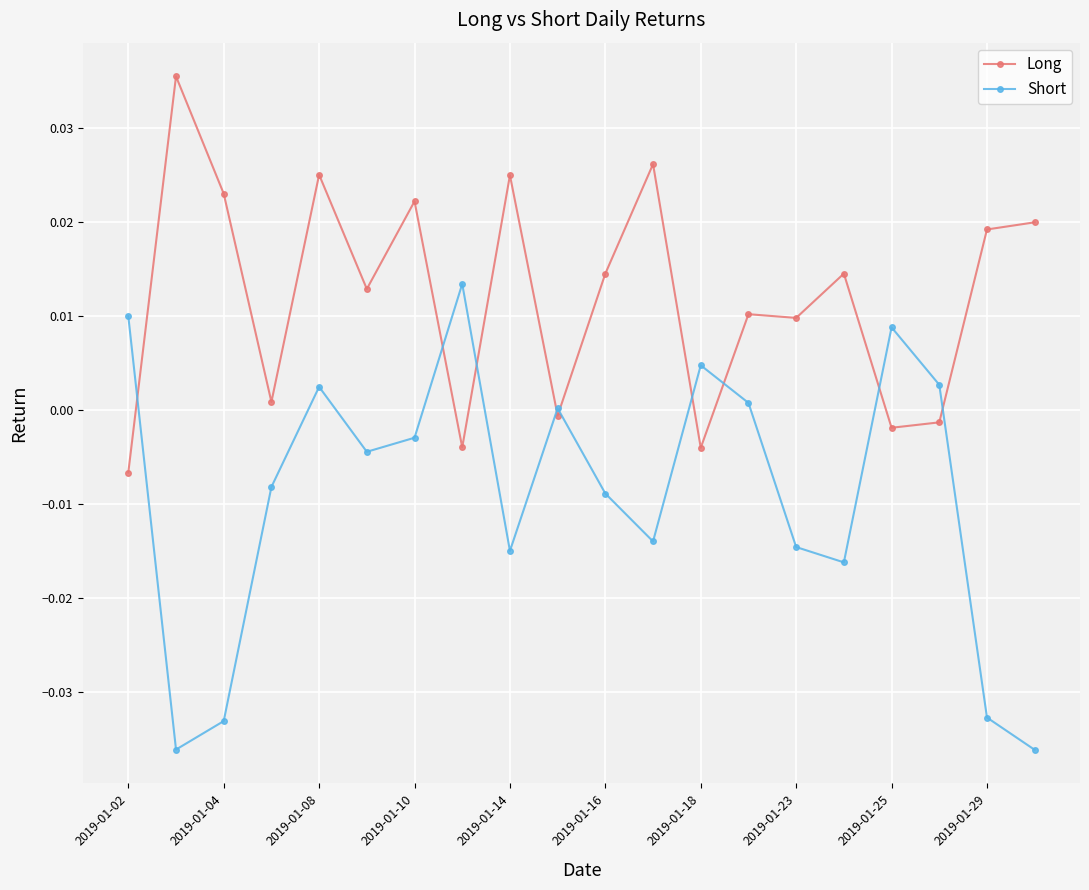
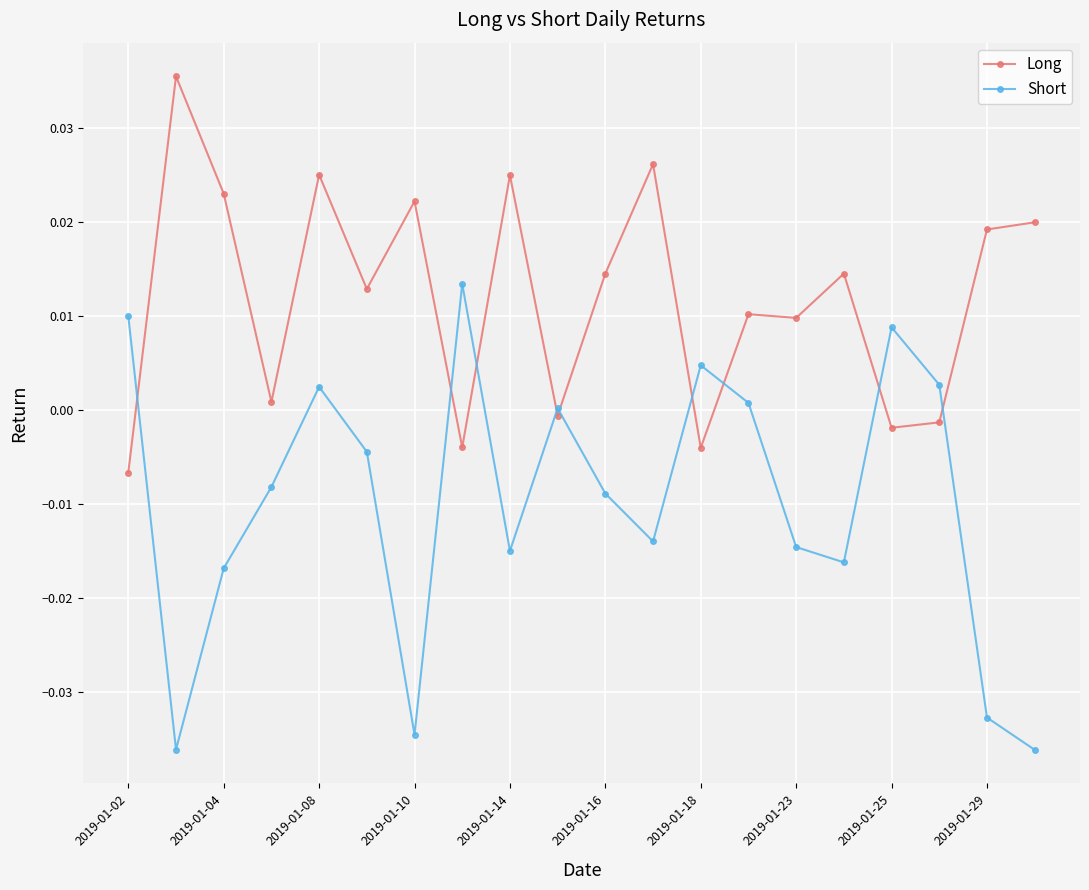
Short, 2019-01-04: -0.033 -> -0.017
Short, 2019-01-10: -0.003 -> -0.035
